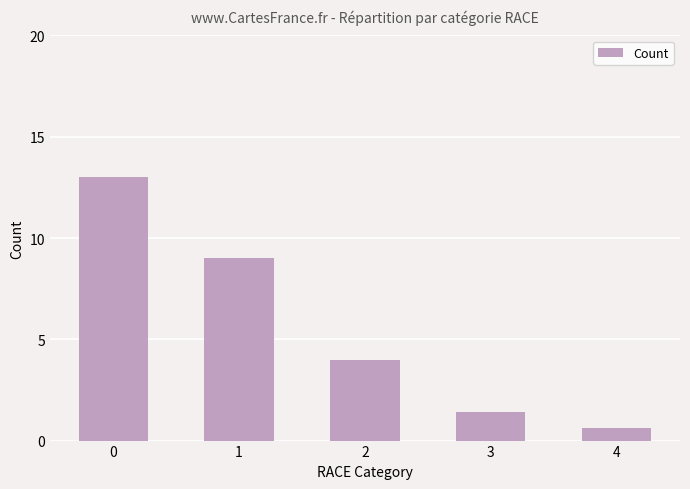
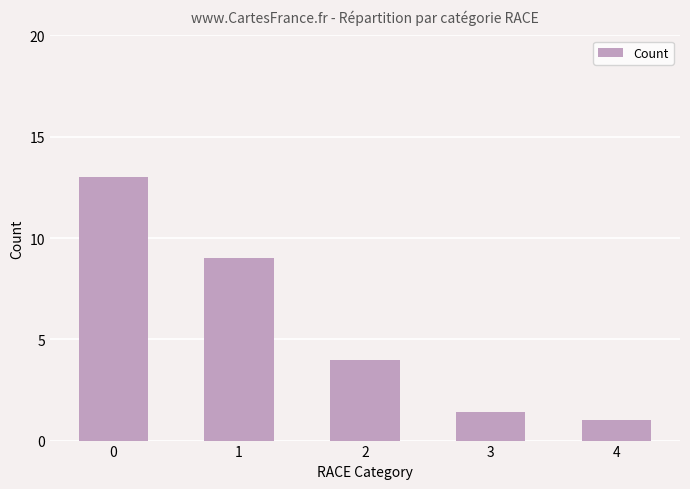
4: 0.6 -> 1.0
